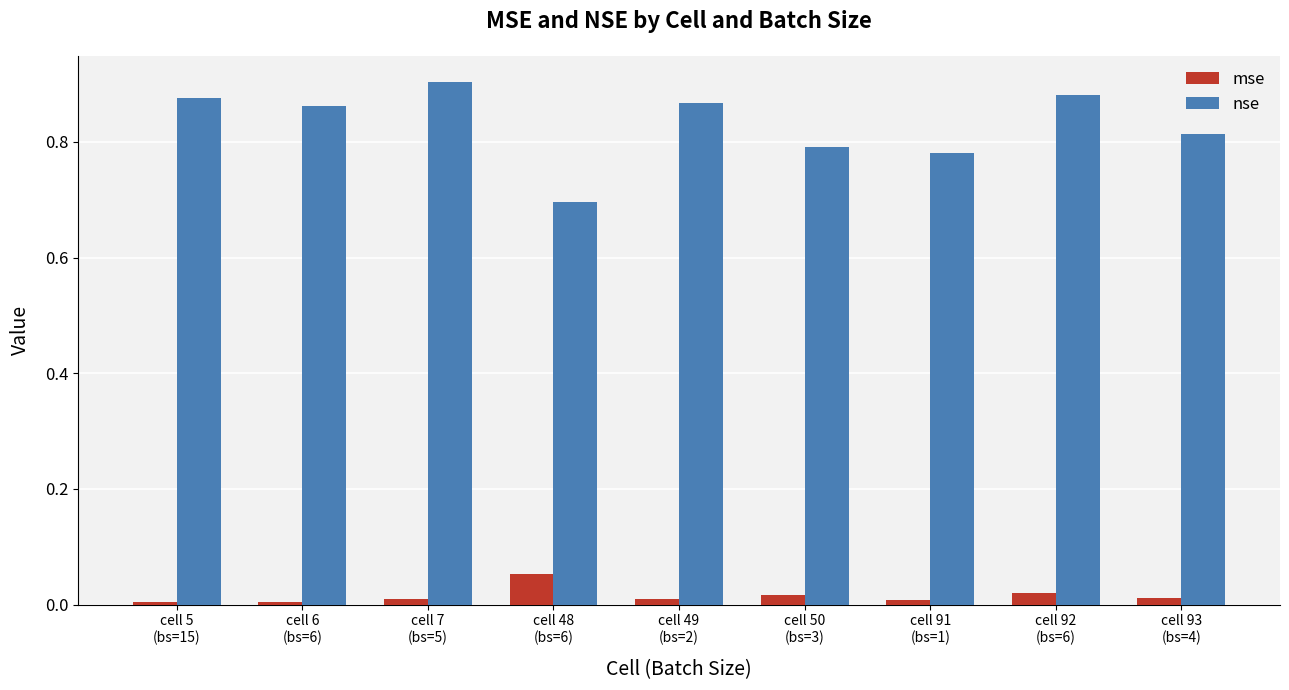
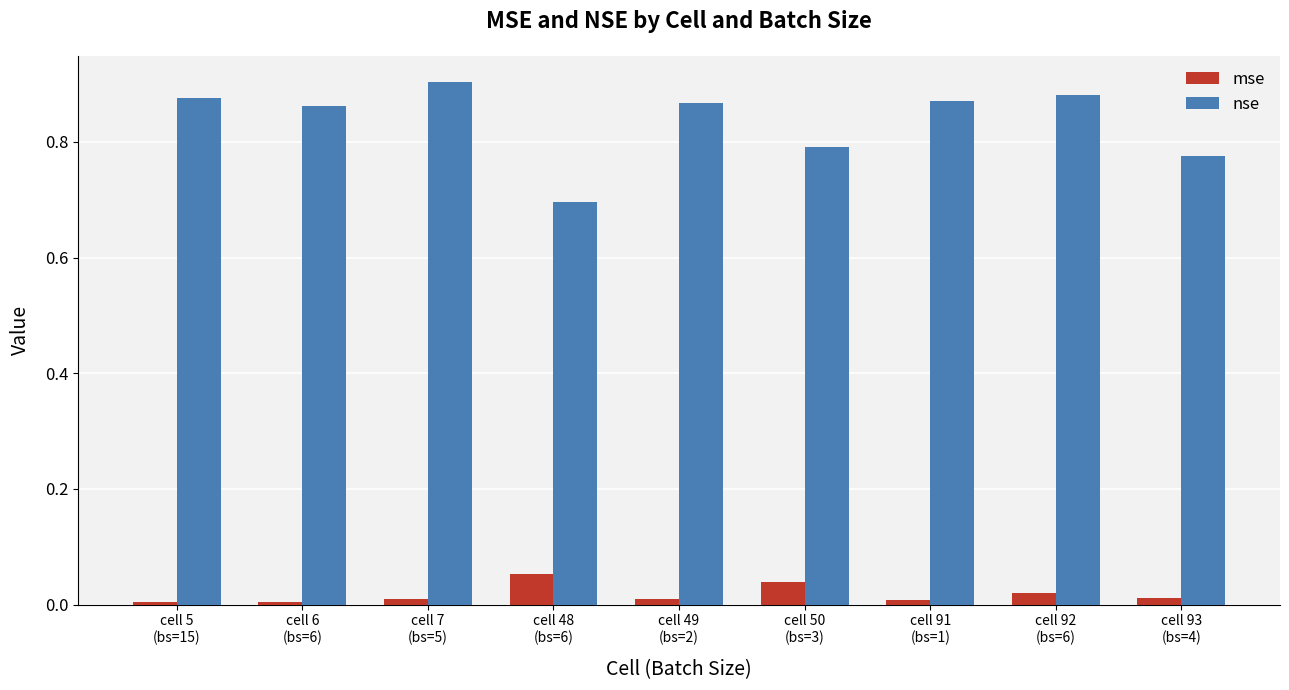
mse, cell 50 (bs=3): 0.02 -> 0.04
nse, cell 91 (bs=1): 0.78 -> 0.87
nse, cell 93 (bs=4): 0.81 -> 0.78
